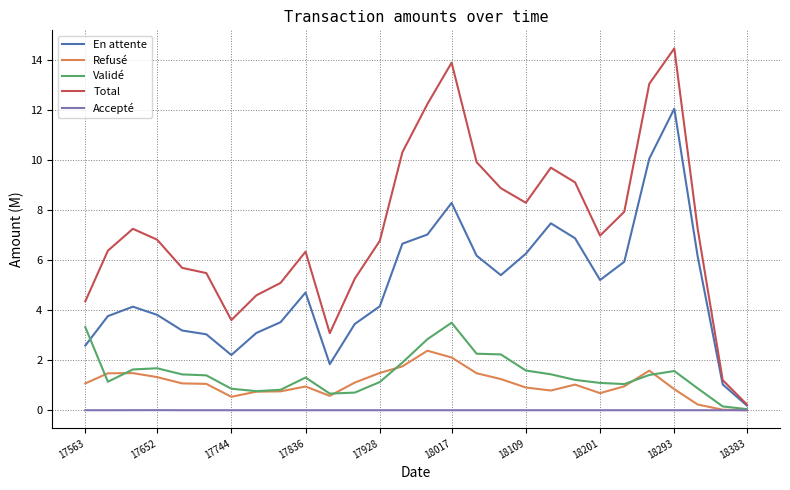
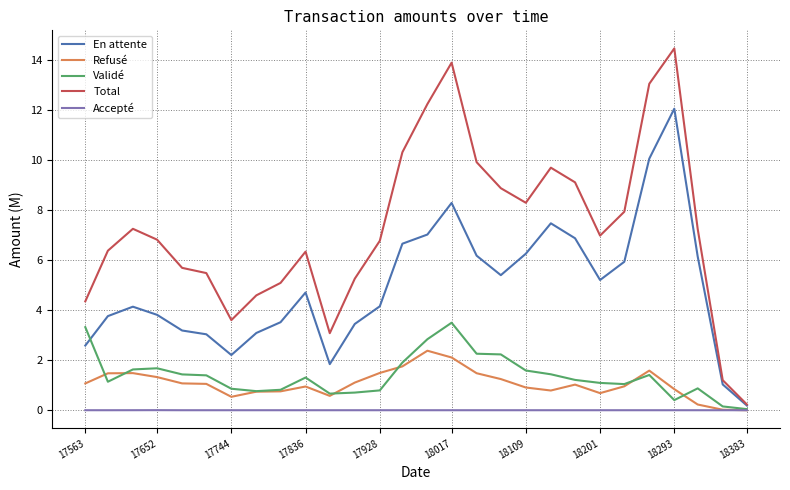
Validé, 17928: 1.1 -> 0.8
Validé, 18293: 1.6 -> 0.4
